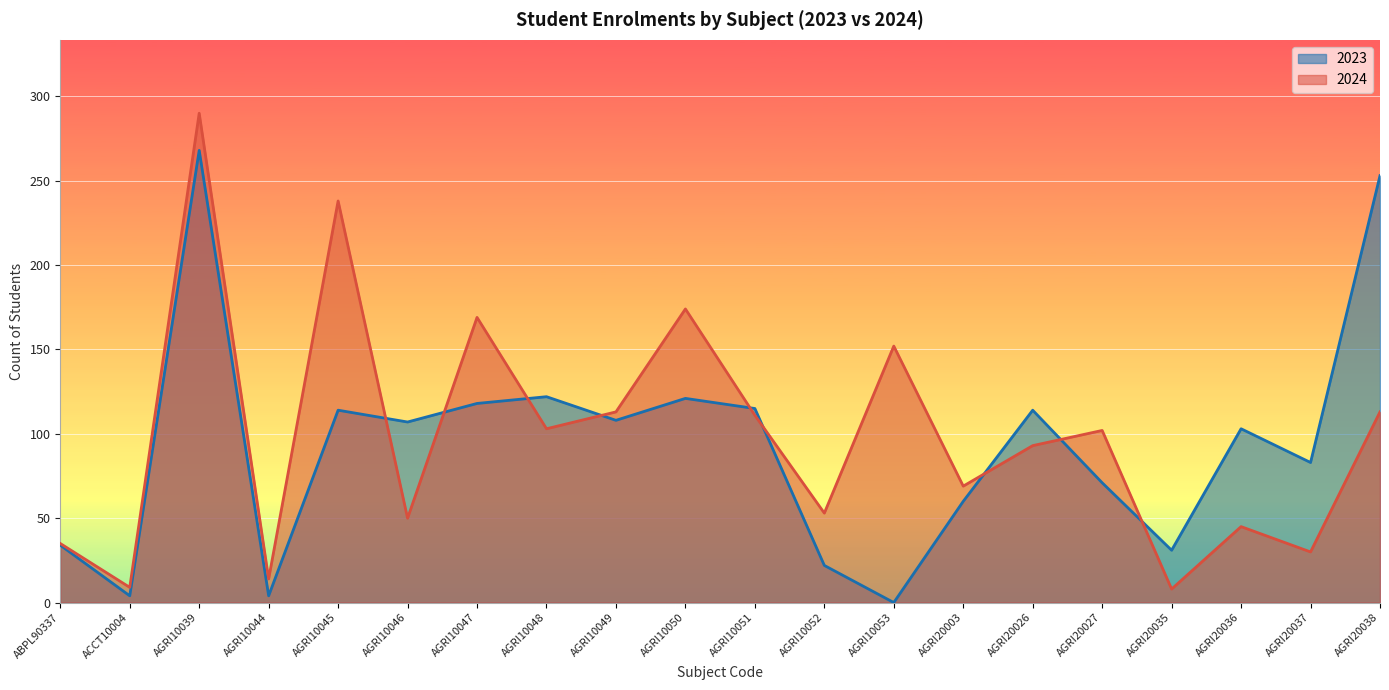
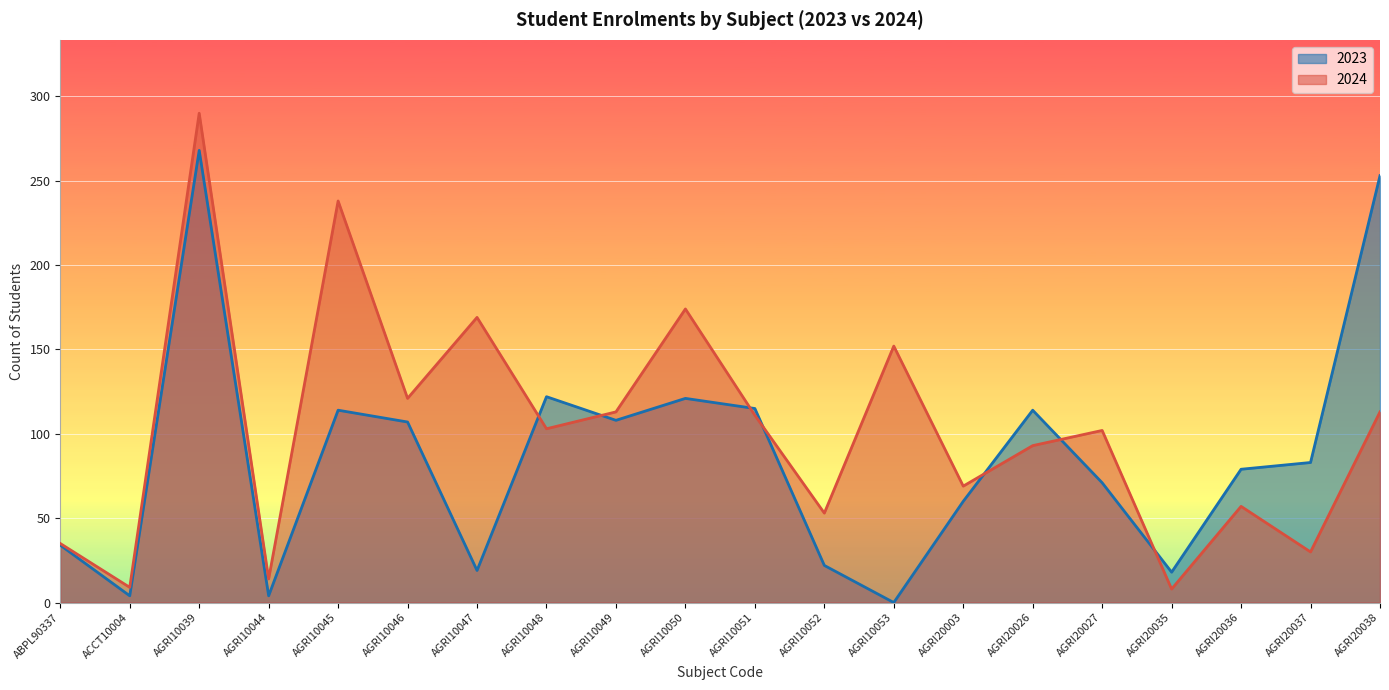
2024, AGRI10046: 50 -> 121
2023, AGRI10047: 118 -> 19
2023, AGRI20035: 31 -> 18
2023, AGRI20036: 103 -> 79
2024, AGRI20036: 45 -> 57
